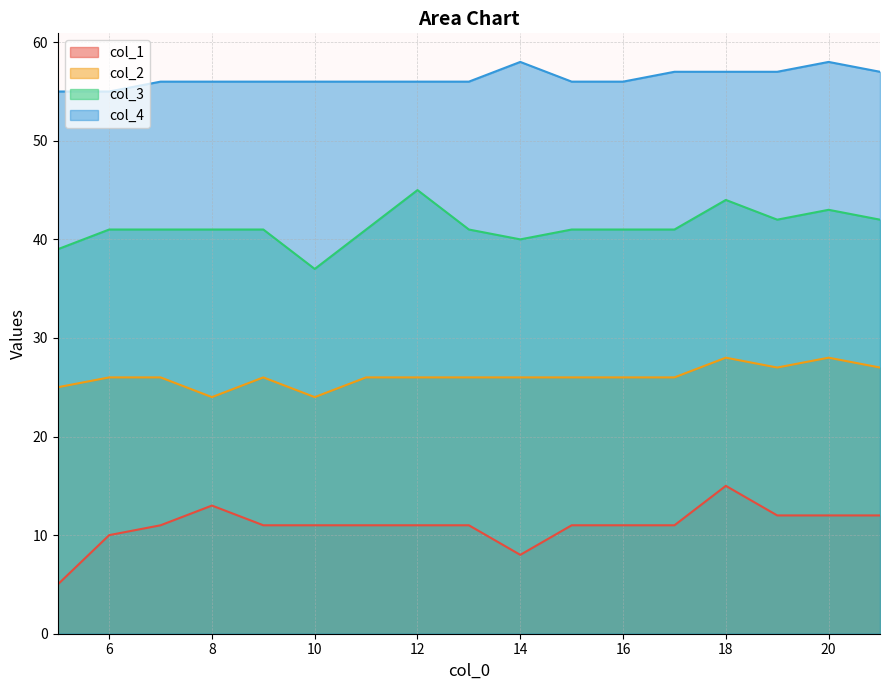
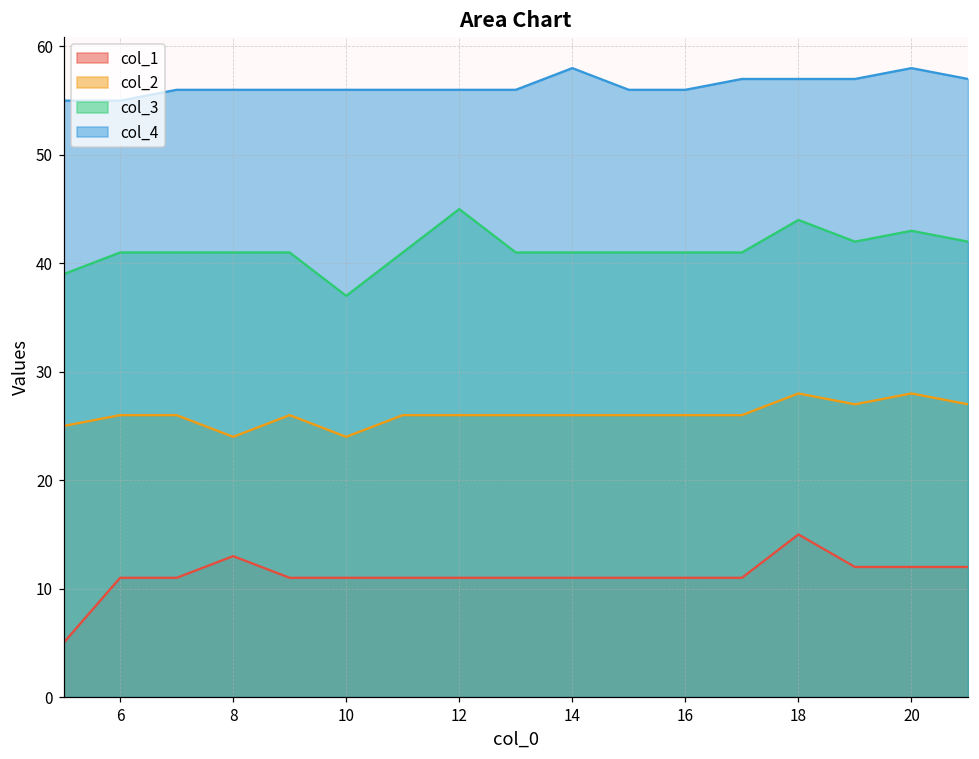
col_1, 6: 10 -> 11
col_1, 14: 8 -> 11
col_3, 14: 40 -> 41
